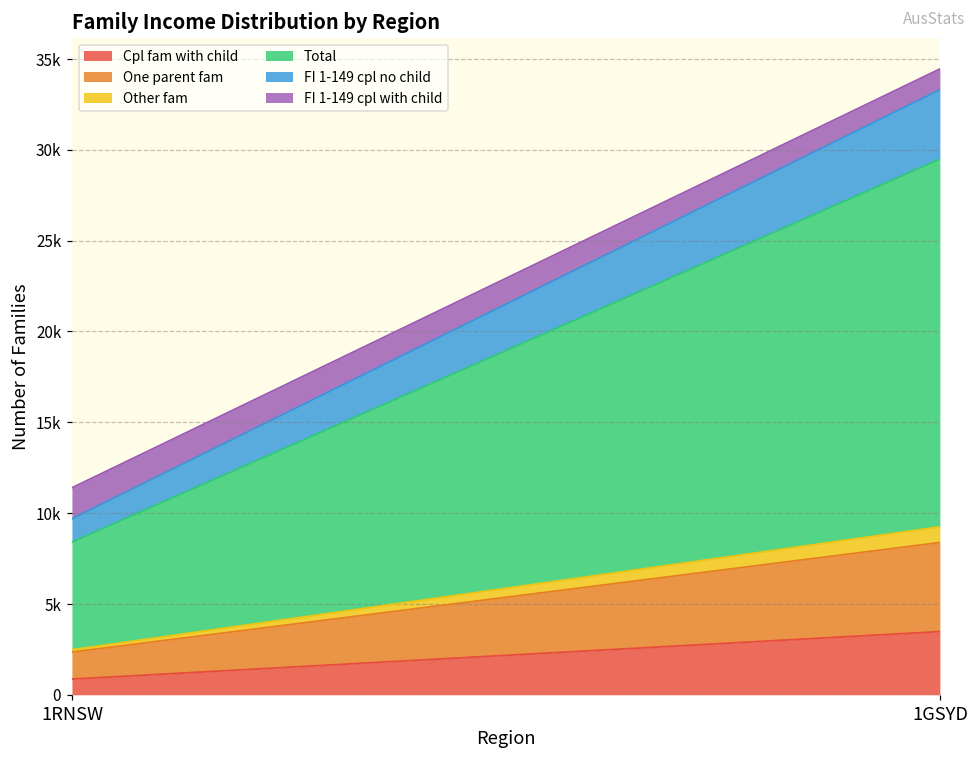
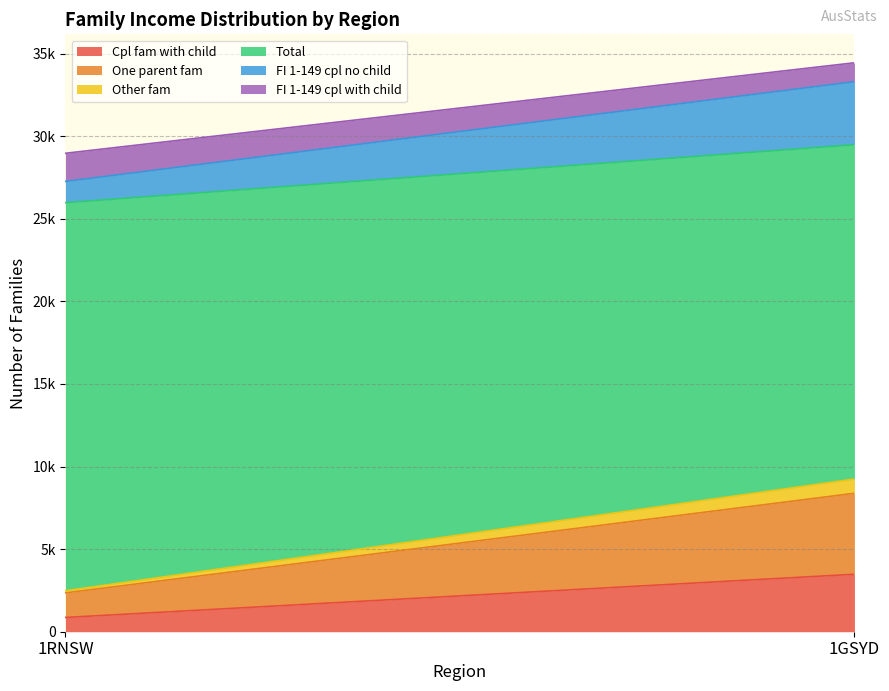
Total, 1RNSW: 5900 -> 23500
